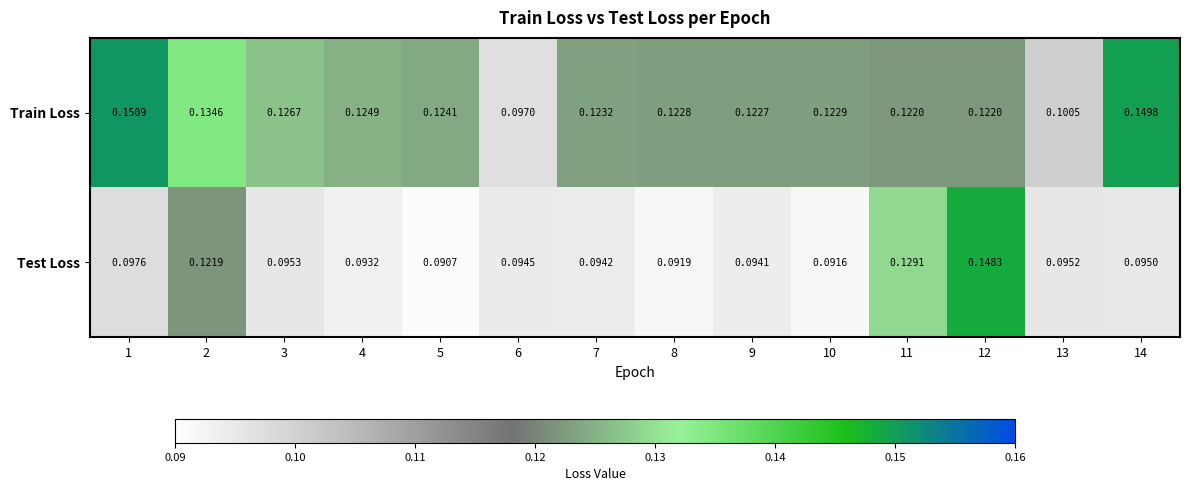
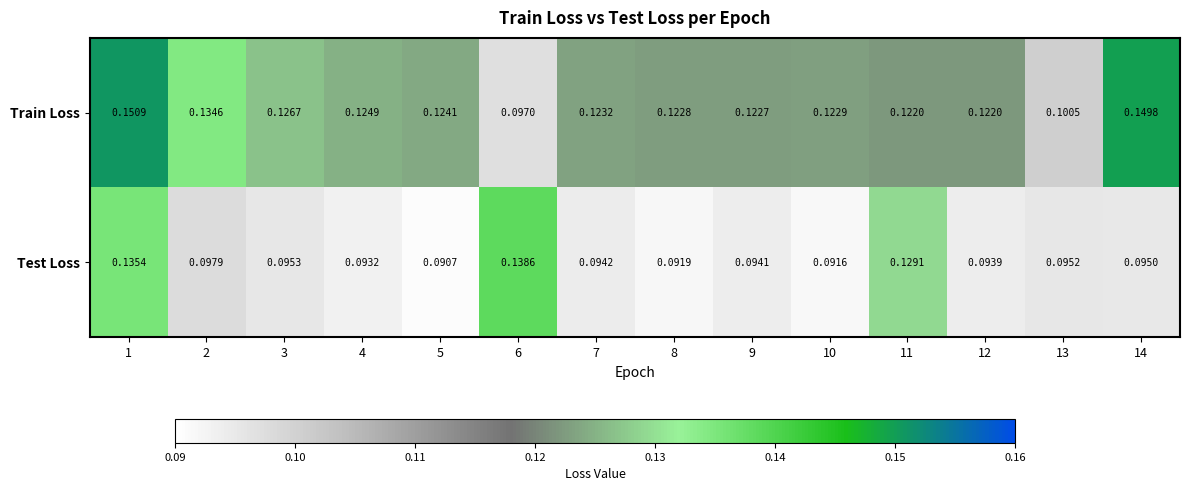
Test Loss, 1: 0.0976 -> 0.1354
Test Loss, 2: 0.1219 -> 0.0979
Test Loss, 6: 0.0945 -> 0.1386
Test Loss, 12: 0.1483 -> 0.0939
